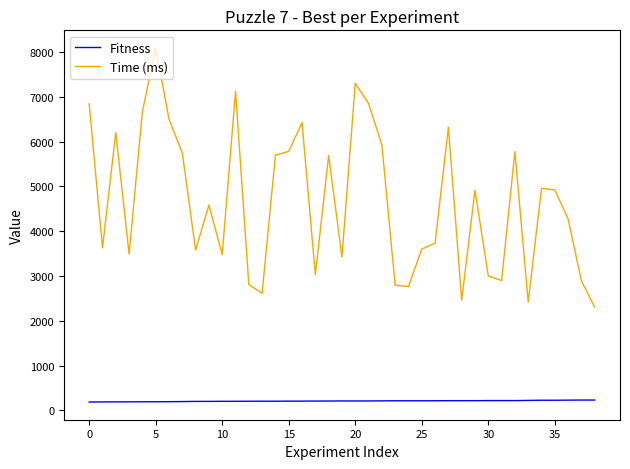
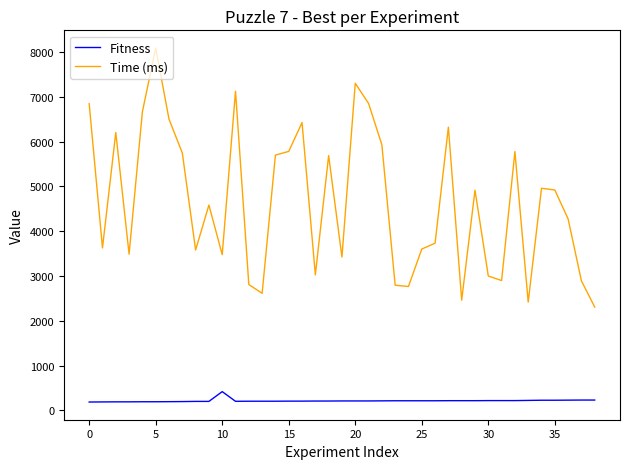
Fitness, 10: 200 -> 400
